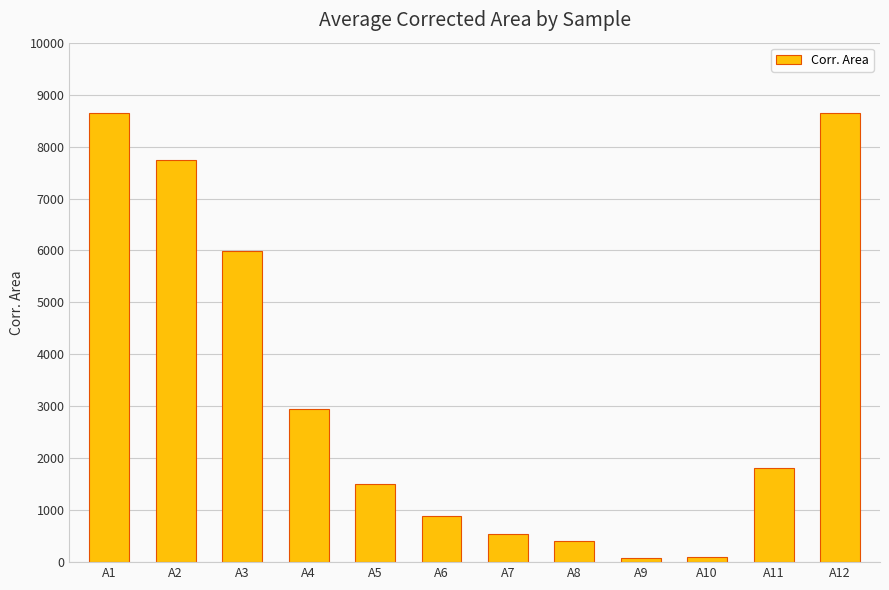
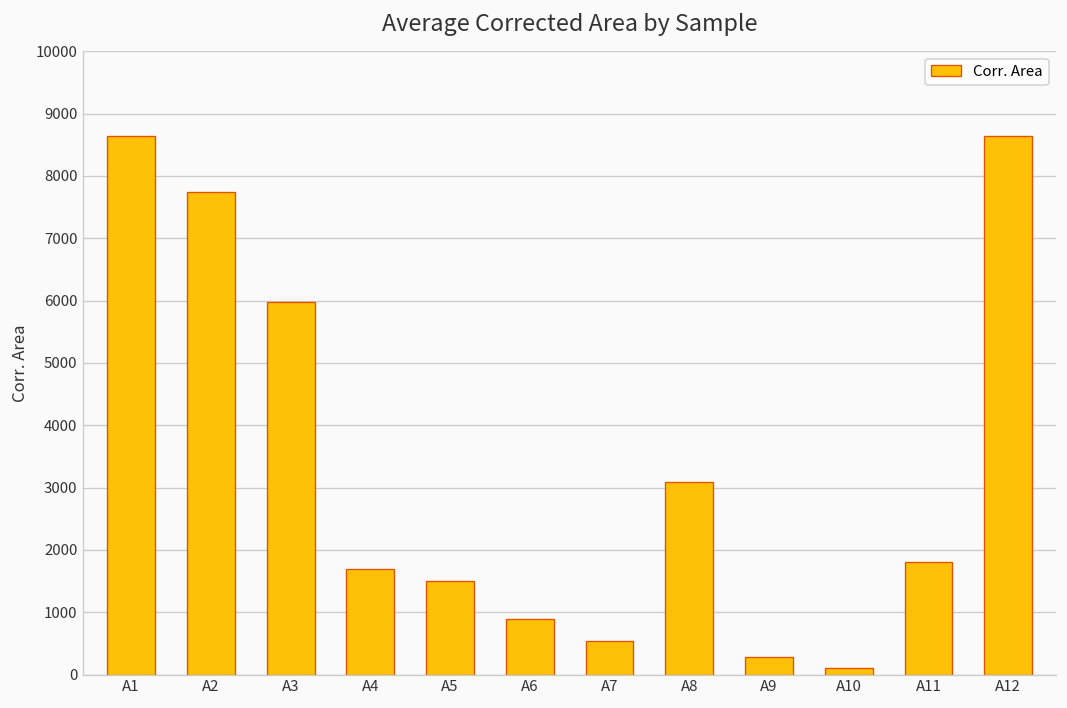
A4: 2900 -> 1700
A8: 400 -> 3100
A9: 100 -> 300
